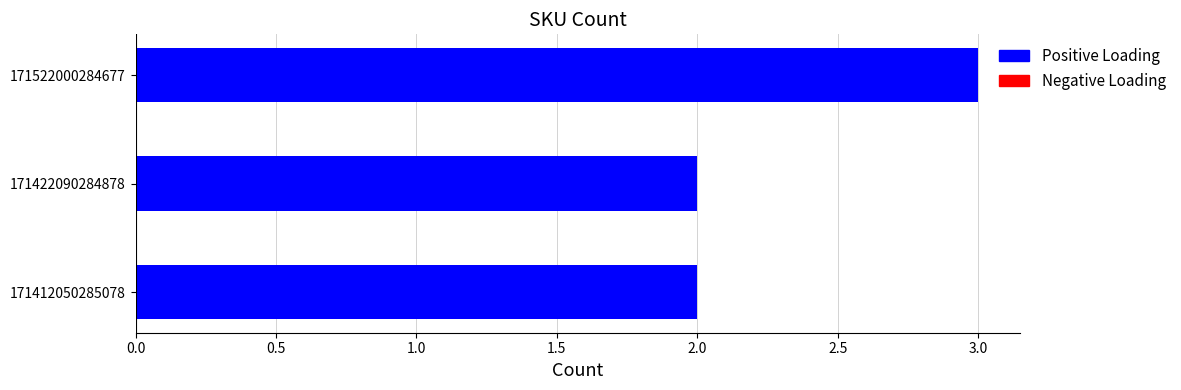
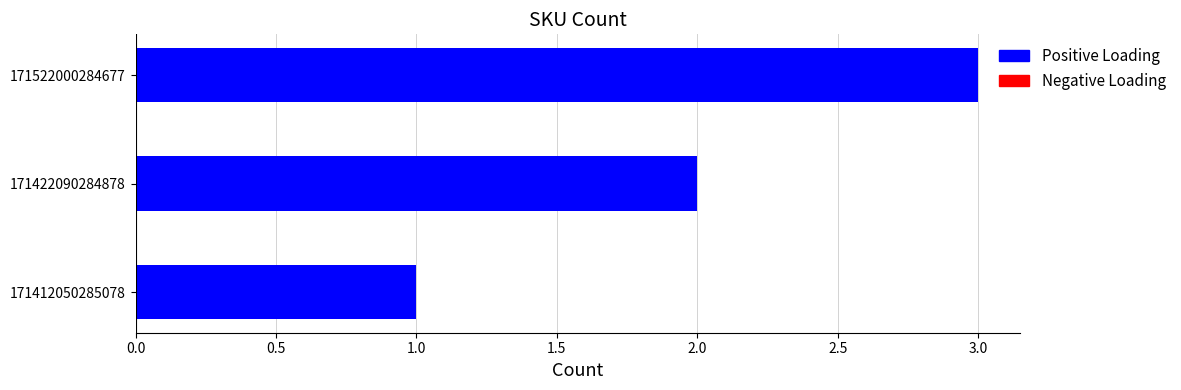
171412050285078: 2 -> 1
